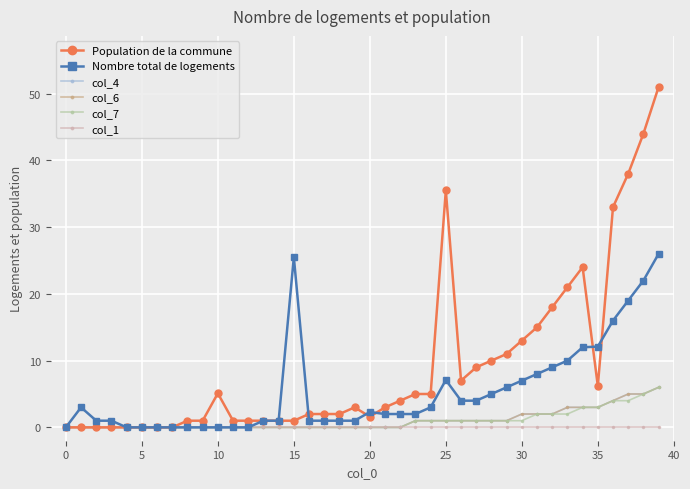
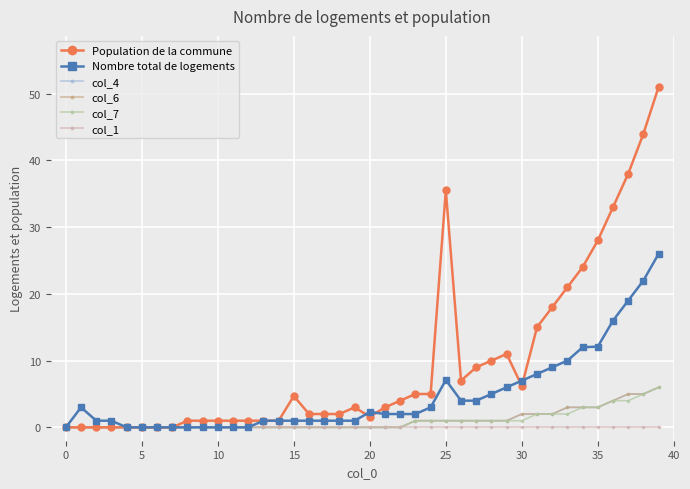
Population de la commune, 10: 5 -> 1
Population de la commune, 15: 1 -> 5
Nombre total de logements, 15: 26 -> 1
Population de la commune, 30: 13 -> 6
Population de la commune, 35: 6 -> 28
